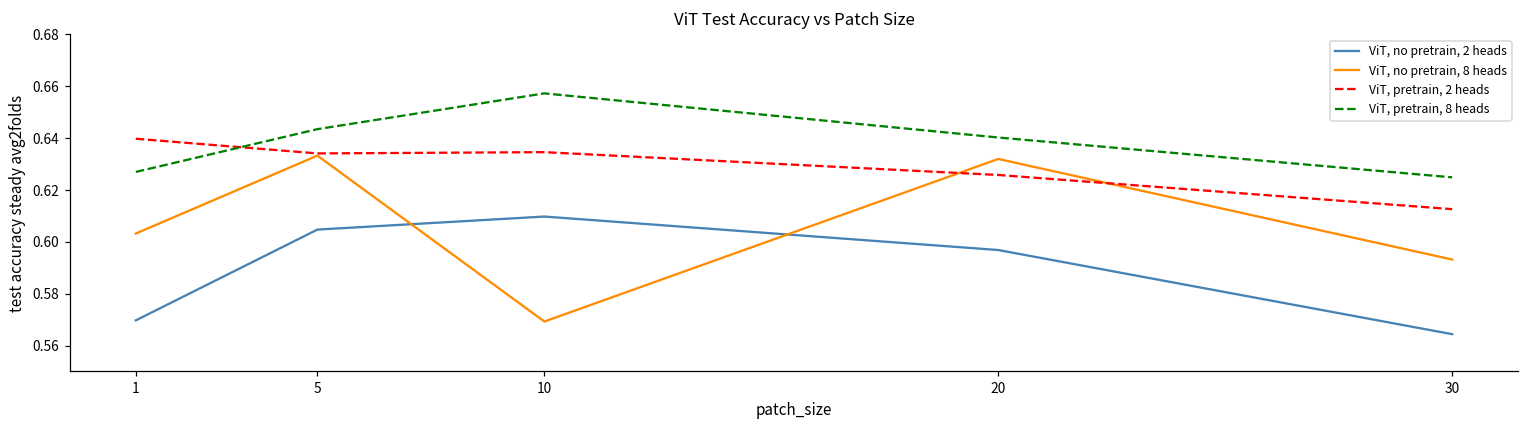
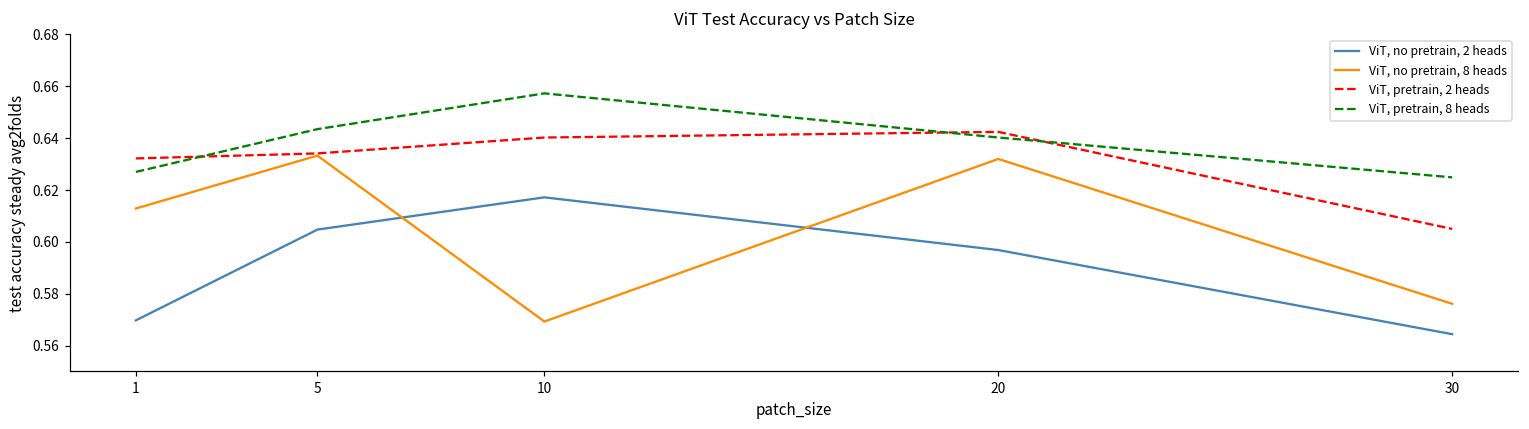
ViT, no pretrain, 8 heads, 1: 0.603 -> 0.613
ViT, pretrain, 2 heads, 1: 0.640 -> 0.632
ViT, no pretrain, 2 heads, 10: 0.610 -> 0.617
ViT, pretrain, 2 heads, 10: 0.635 -> 0.640
ViT, pretrain, 2 heads, 20: 0.626 -> 0.642
ViT, no pretrain, 8 heads, 30: 0.593 -> 0.576
ViT, pretrain, 2 heads, 30: 0.613 -> 0.605
